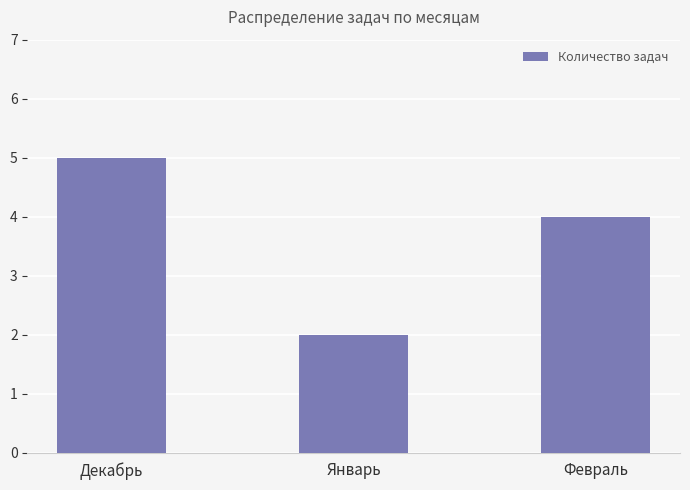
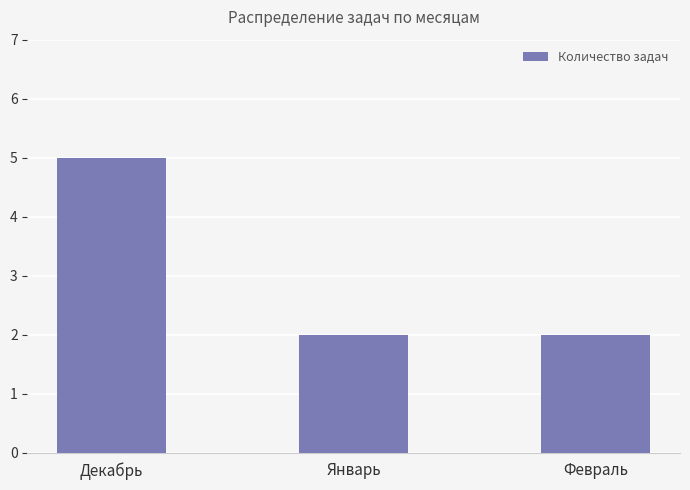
Февраль: 4 -> 2
